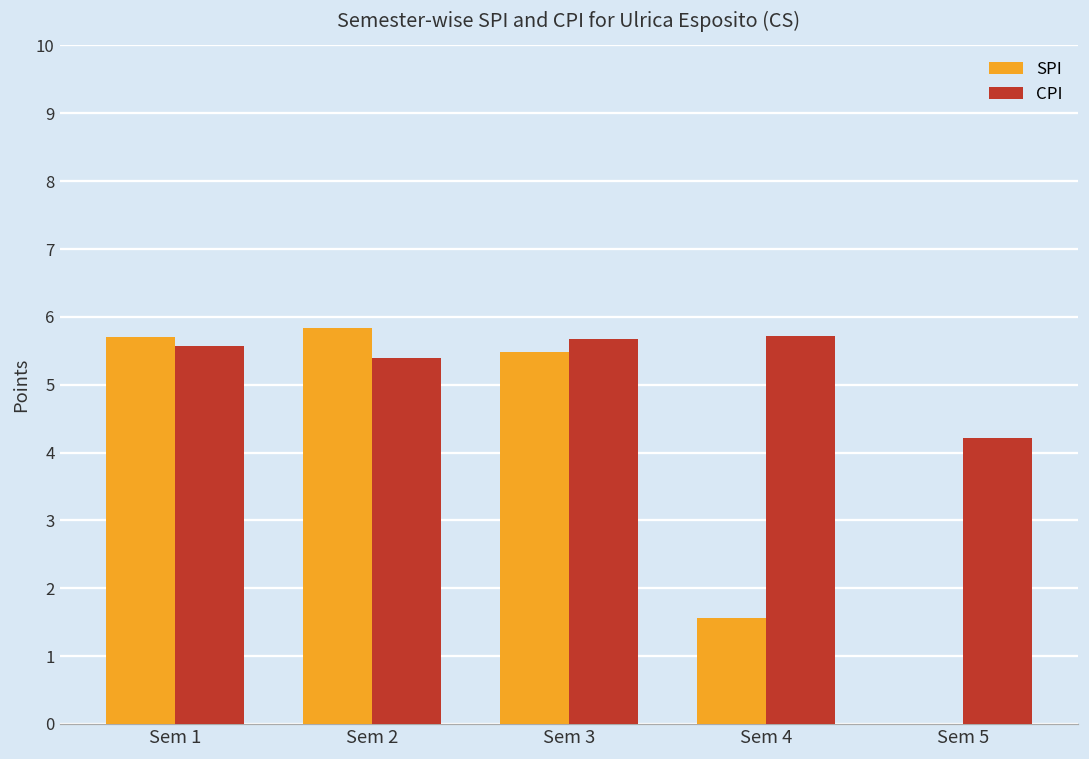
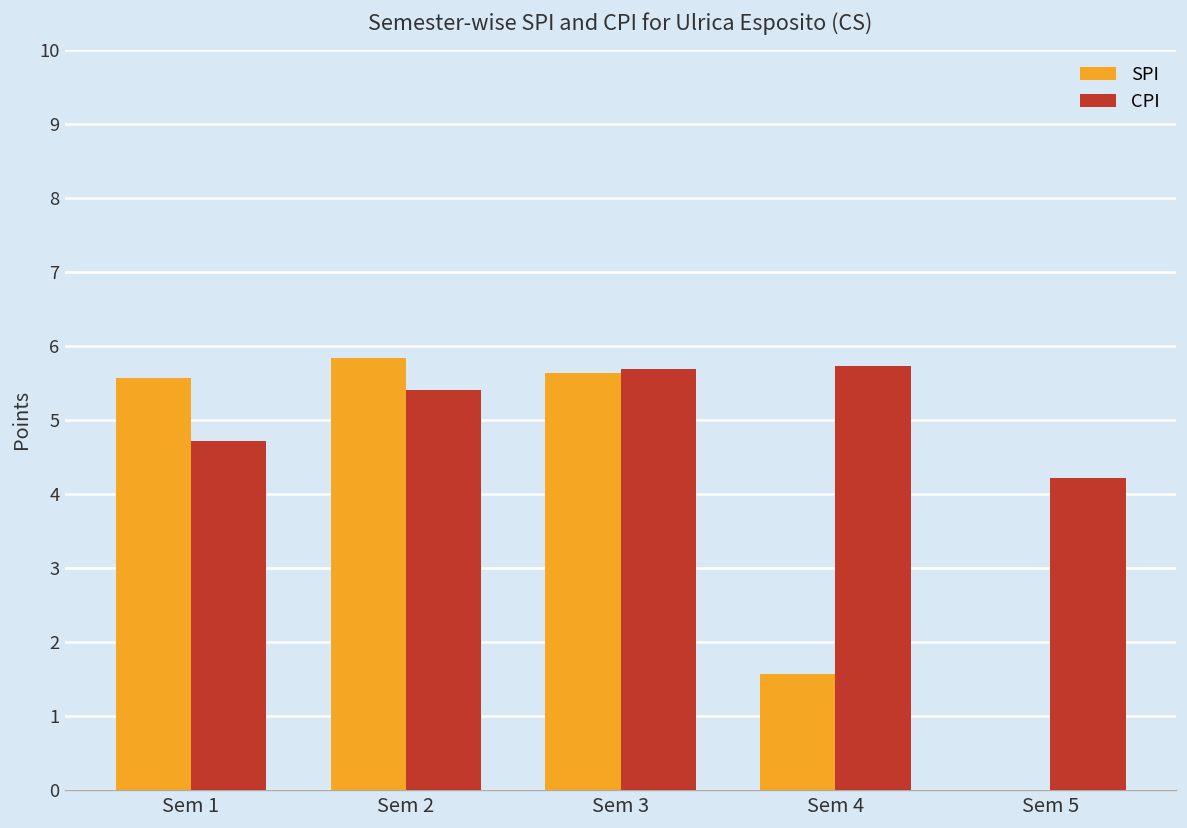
SPI, Sem 1: 5.7 -> 5.6
CPI, Sem 1: 5.6 -> 4.7
SPI, Sem 3: 5.5 -> 5.6
